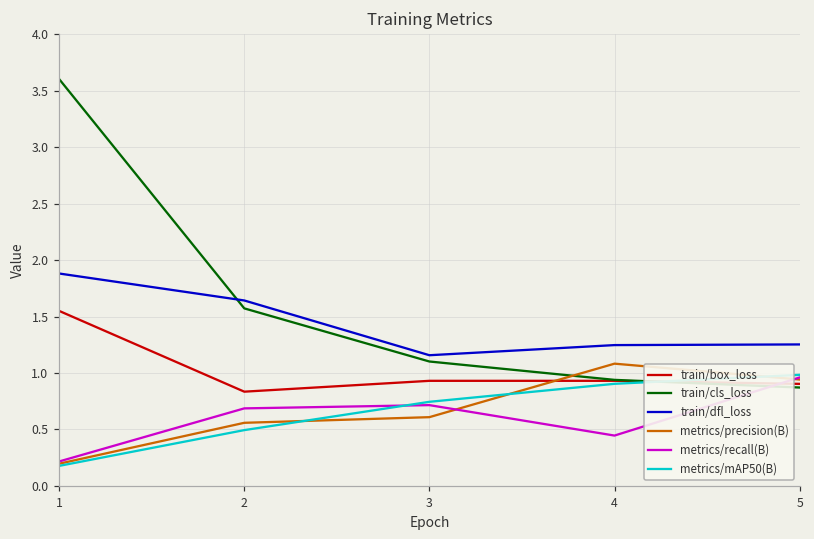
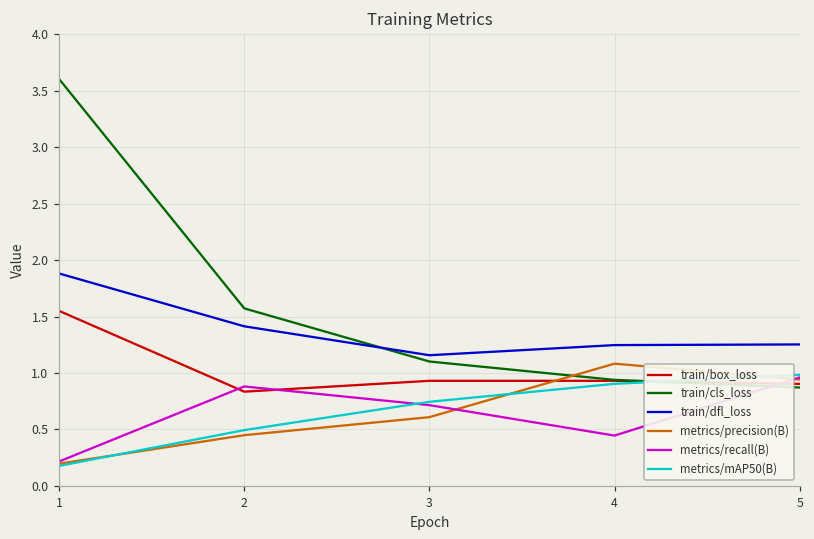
train/dfl_loss, 2: 1.64 -> 1.41
metrics/precision(B), 2: 0.56 -> 0.45
metrics/recall(B), 2: 0.69 -> 0.88
